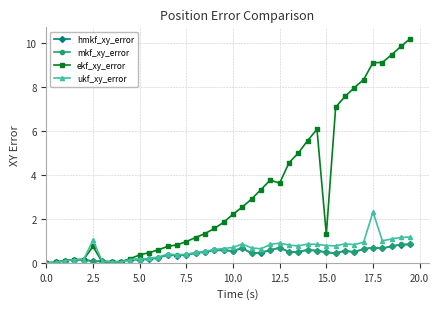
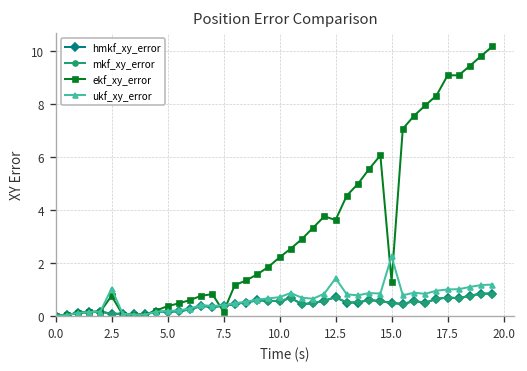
ekf_xy_error, 7.5: 1.0 -> 0.1
ukf_xy_error, 12.5: 0.9 -> 1.4
ukf_xy_error, 15.0: 0.8 -> 2.2
ukf_xy_error, 17.5: 2.3 -> 1.0
